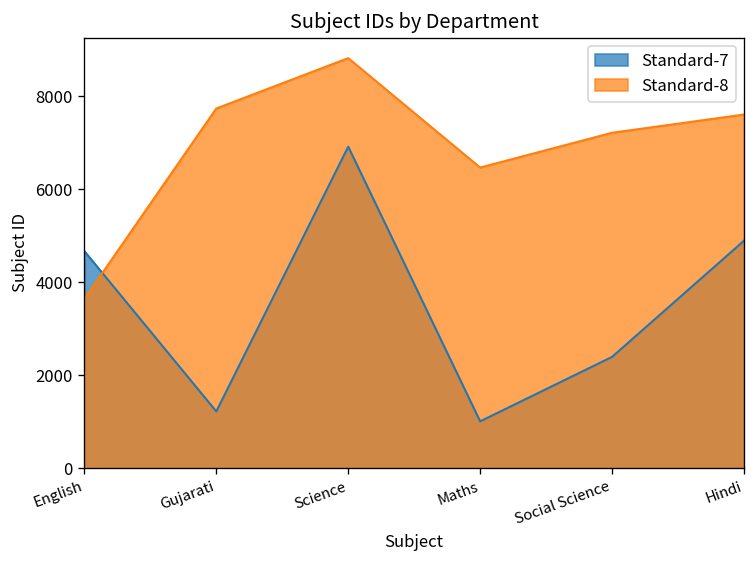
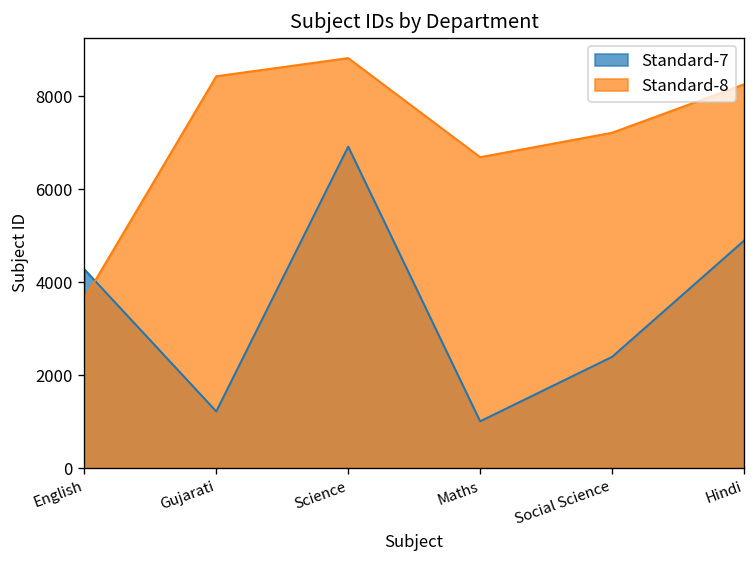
Standard-7, English: 4700 -> 4300
Standard-8, Gujarati: 7700 -> 8400
Standard-8, Maths: 6500 -> 6700
Standard-8, Hindi: 7600 -> 8300
